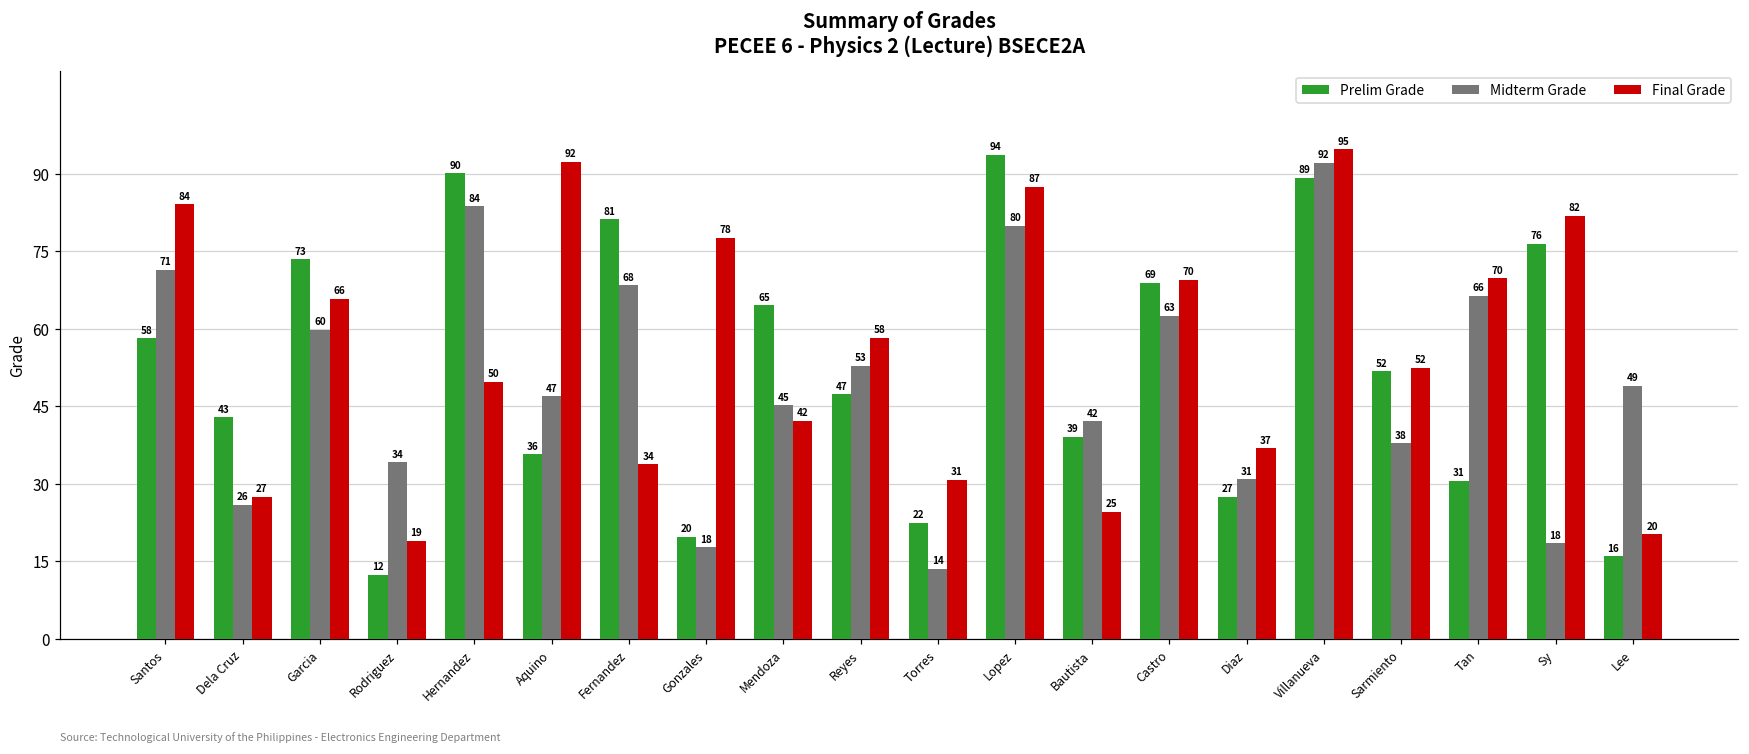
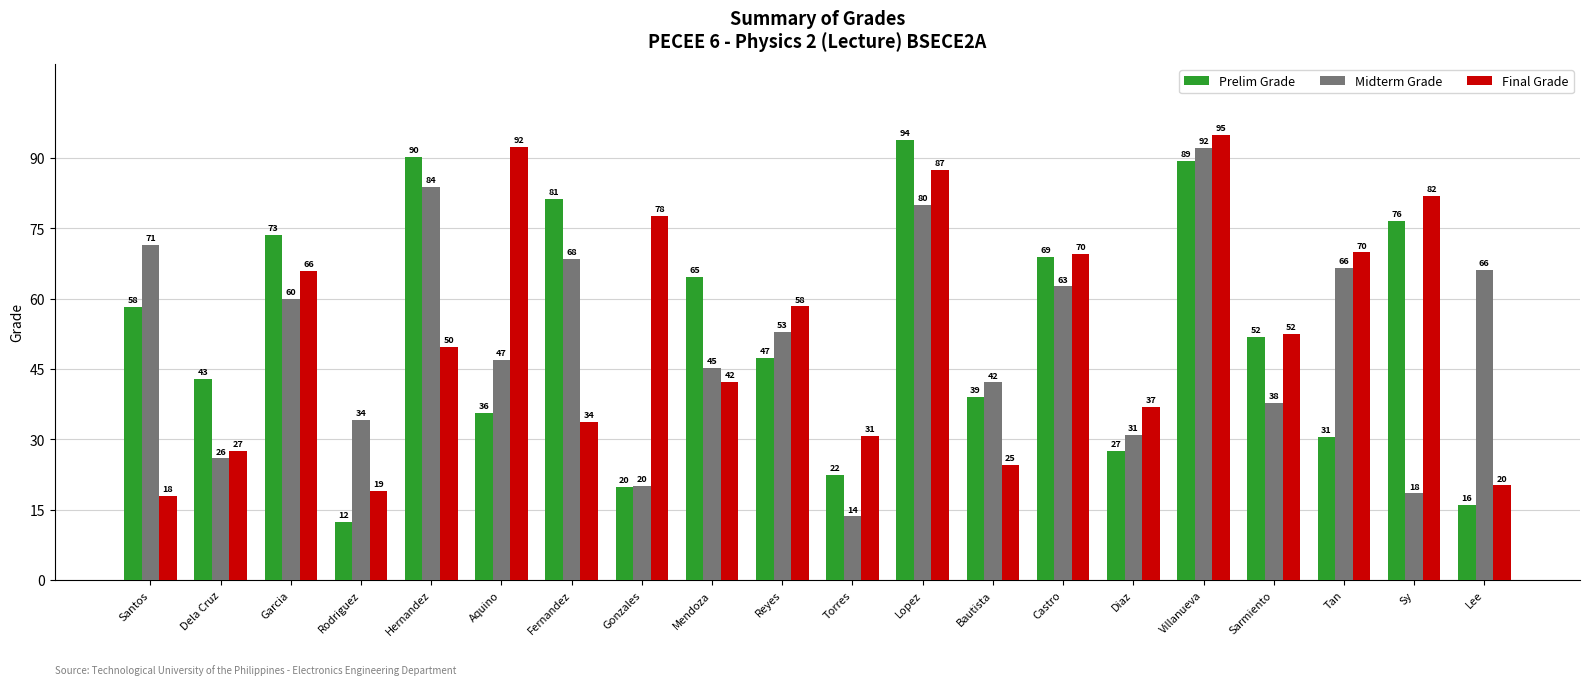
Final Grade, Santos: 84 -> 18
Midterm Grade, Gonzales: 18 -> 20
Midterm Grade, Lee: 49 -> 66
